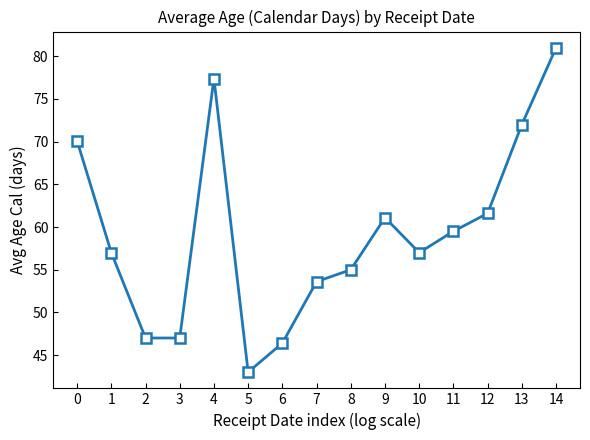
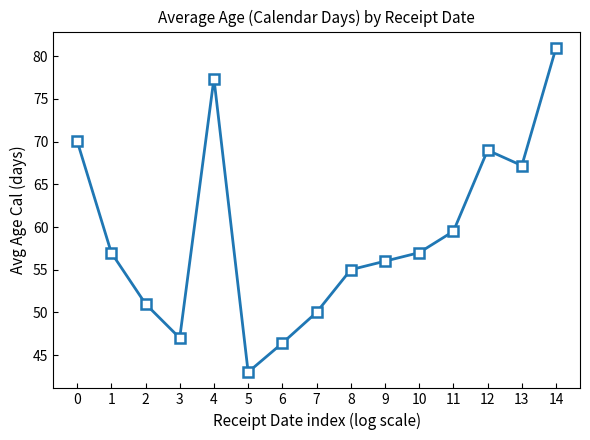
2: 47 -> 51
7: 54 -> 50
9: 61 -> 56
12: 62 -> 69
13: 72 -> 67
